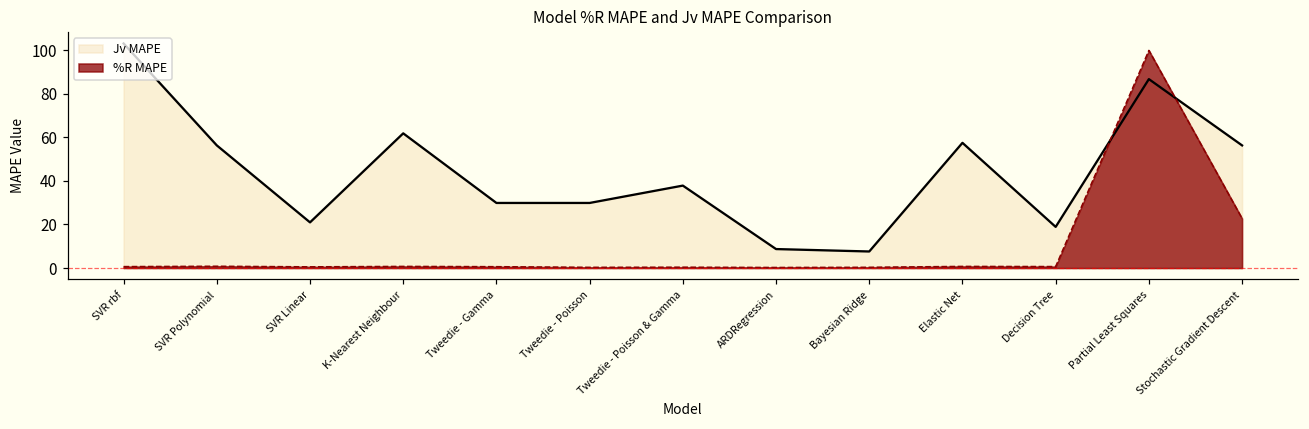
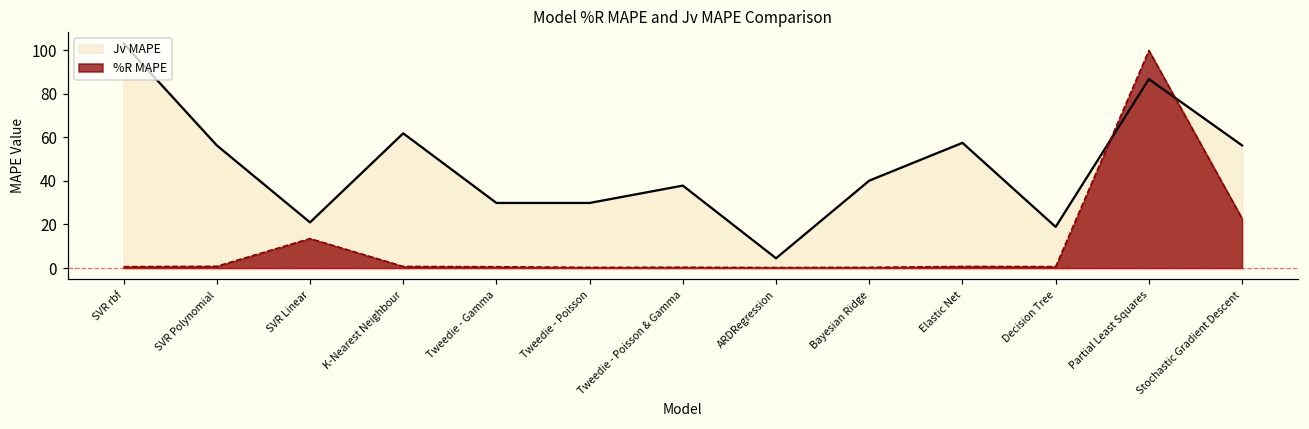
%R MAPE, SVR Linear: 1 -> 14
Jv MAPE, ARDRegression: 9 -> 4
Jv MAPE, Bayesian Ridge: 8 -> 40
